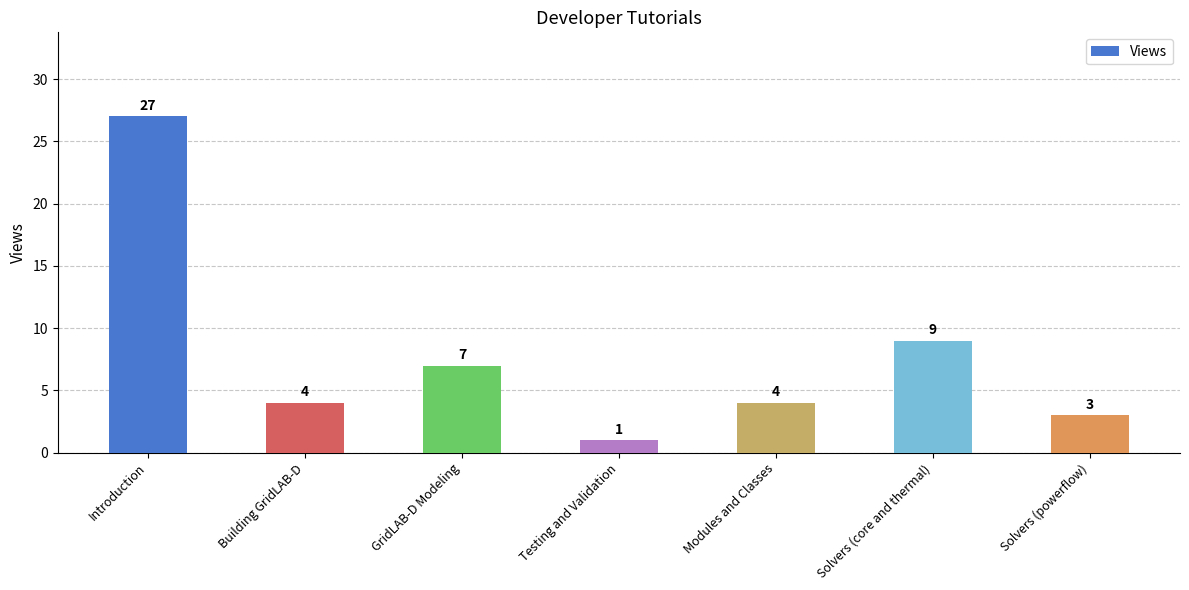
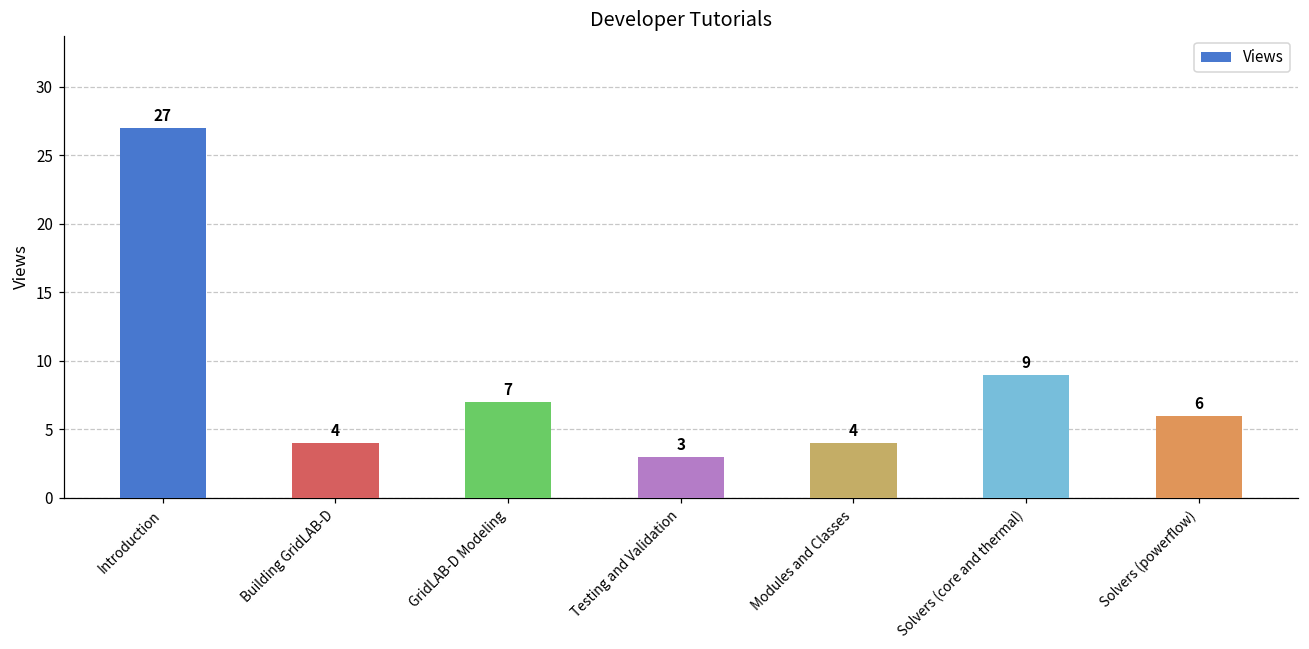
Testing and Validation: 1 -> 3
Solvers (powerflow): 3 -> 6
